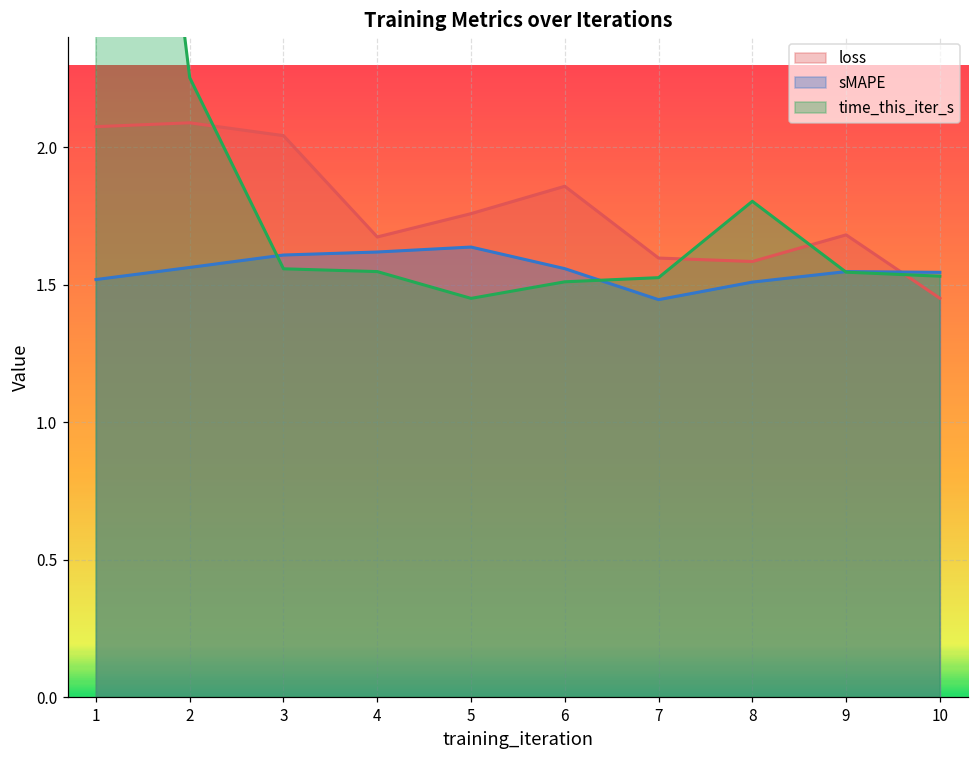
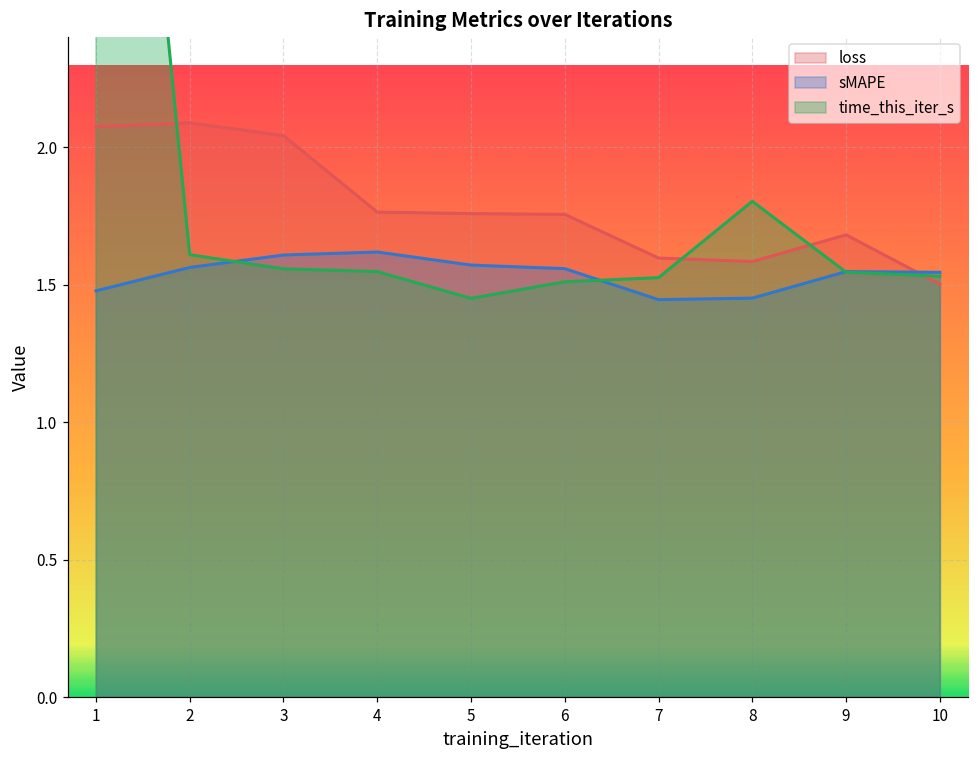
sMAPE, 1: 1.52 -> 1.48
time_this_iter_s, 2: 2.25 -> 1.61
loss, 4: 1.67 -> 1.76
sMAPE, 5: 1.64 -> 1.57
loss, 6: 1.86 -> 1.76
sMAPE, 8: 1.51 -> 1.45
loss, 10: 1.45 -> 1.50
